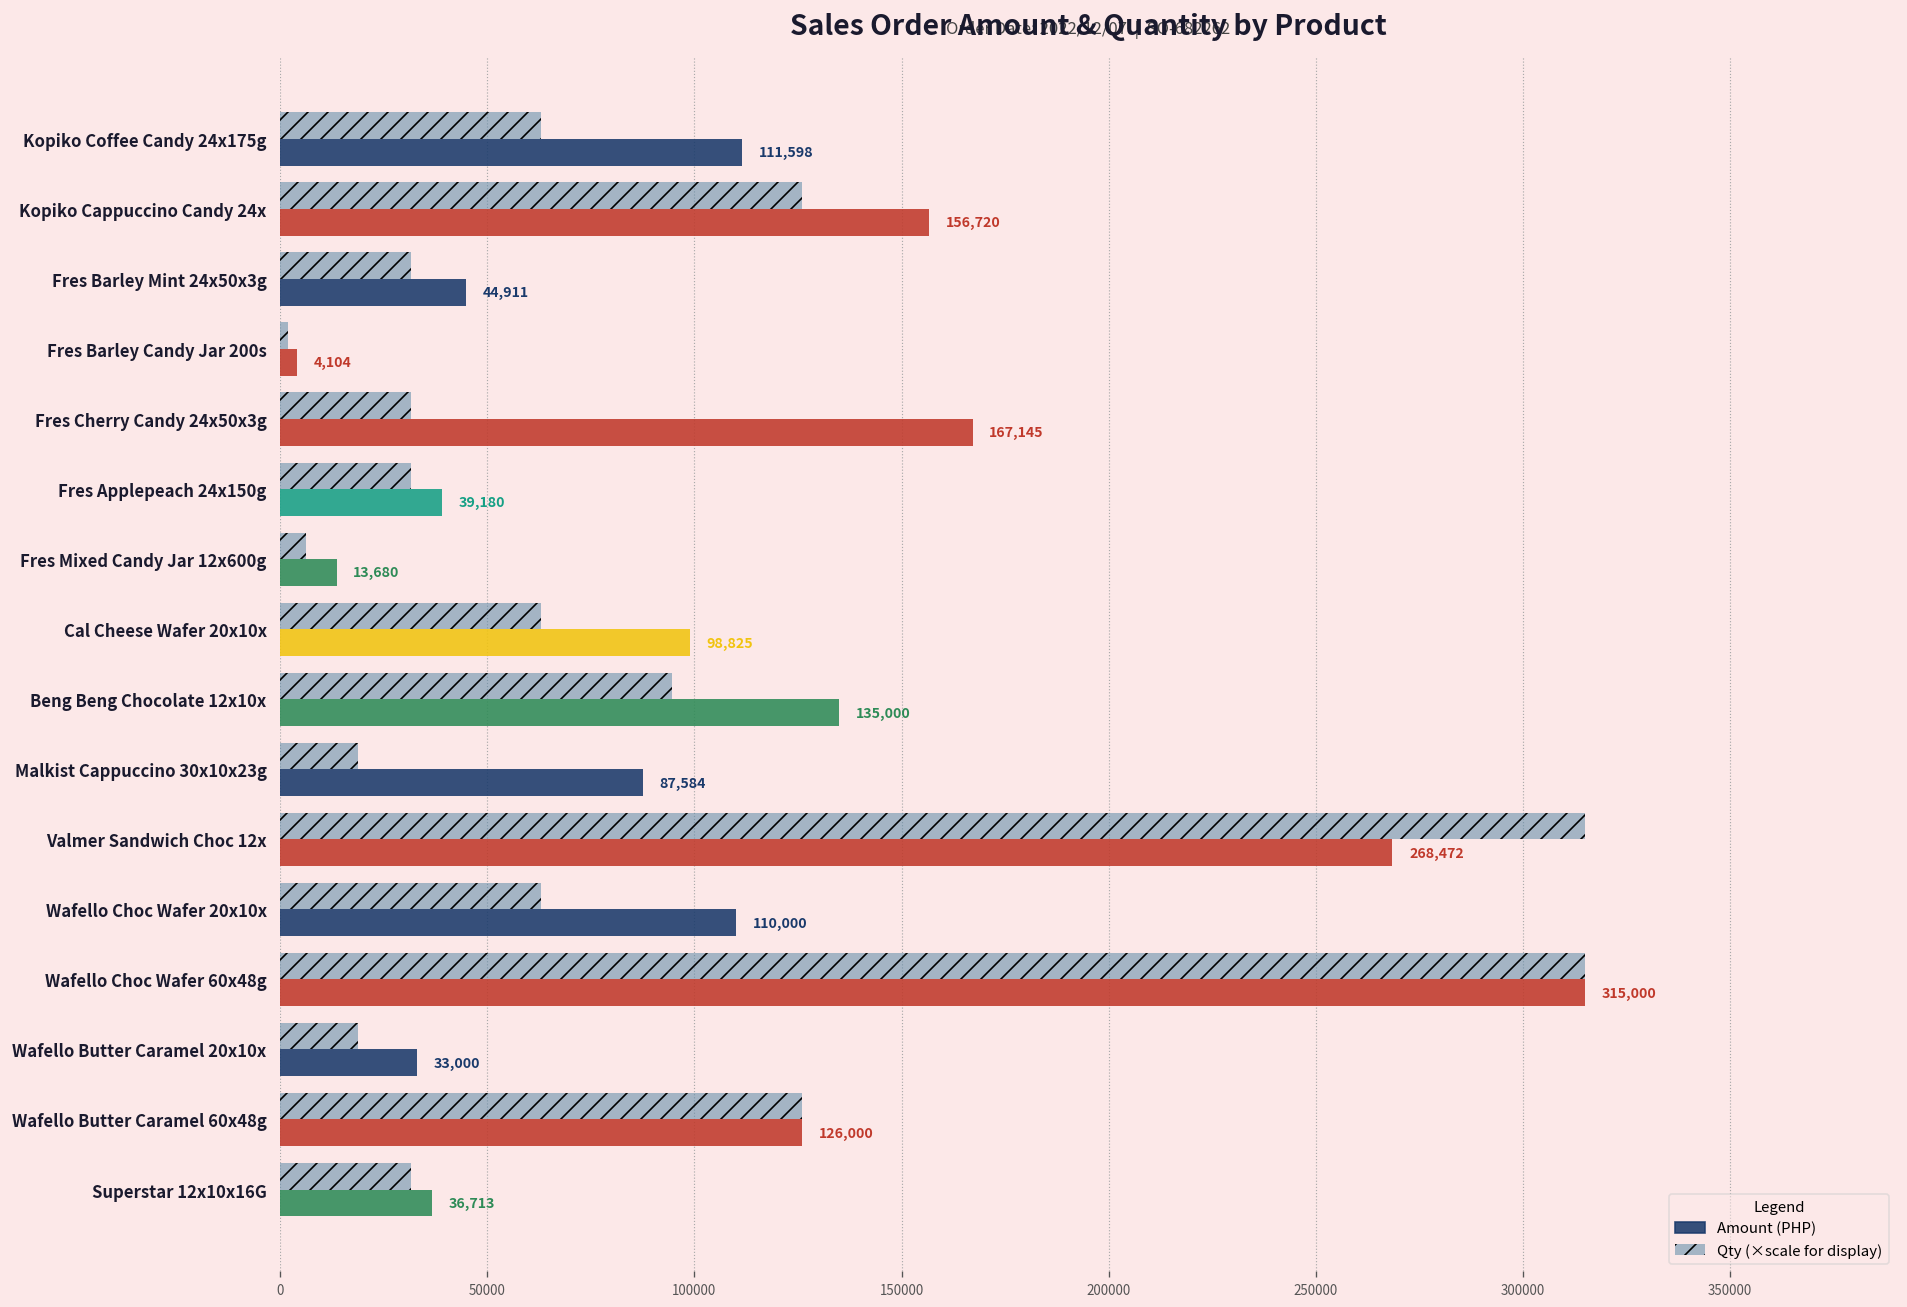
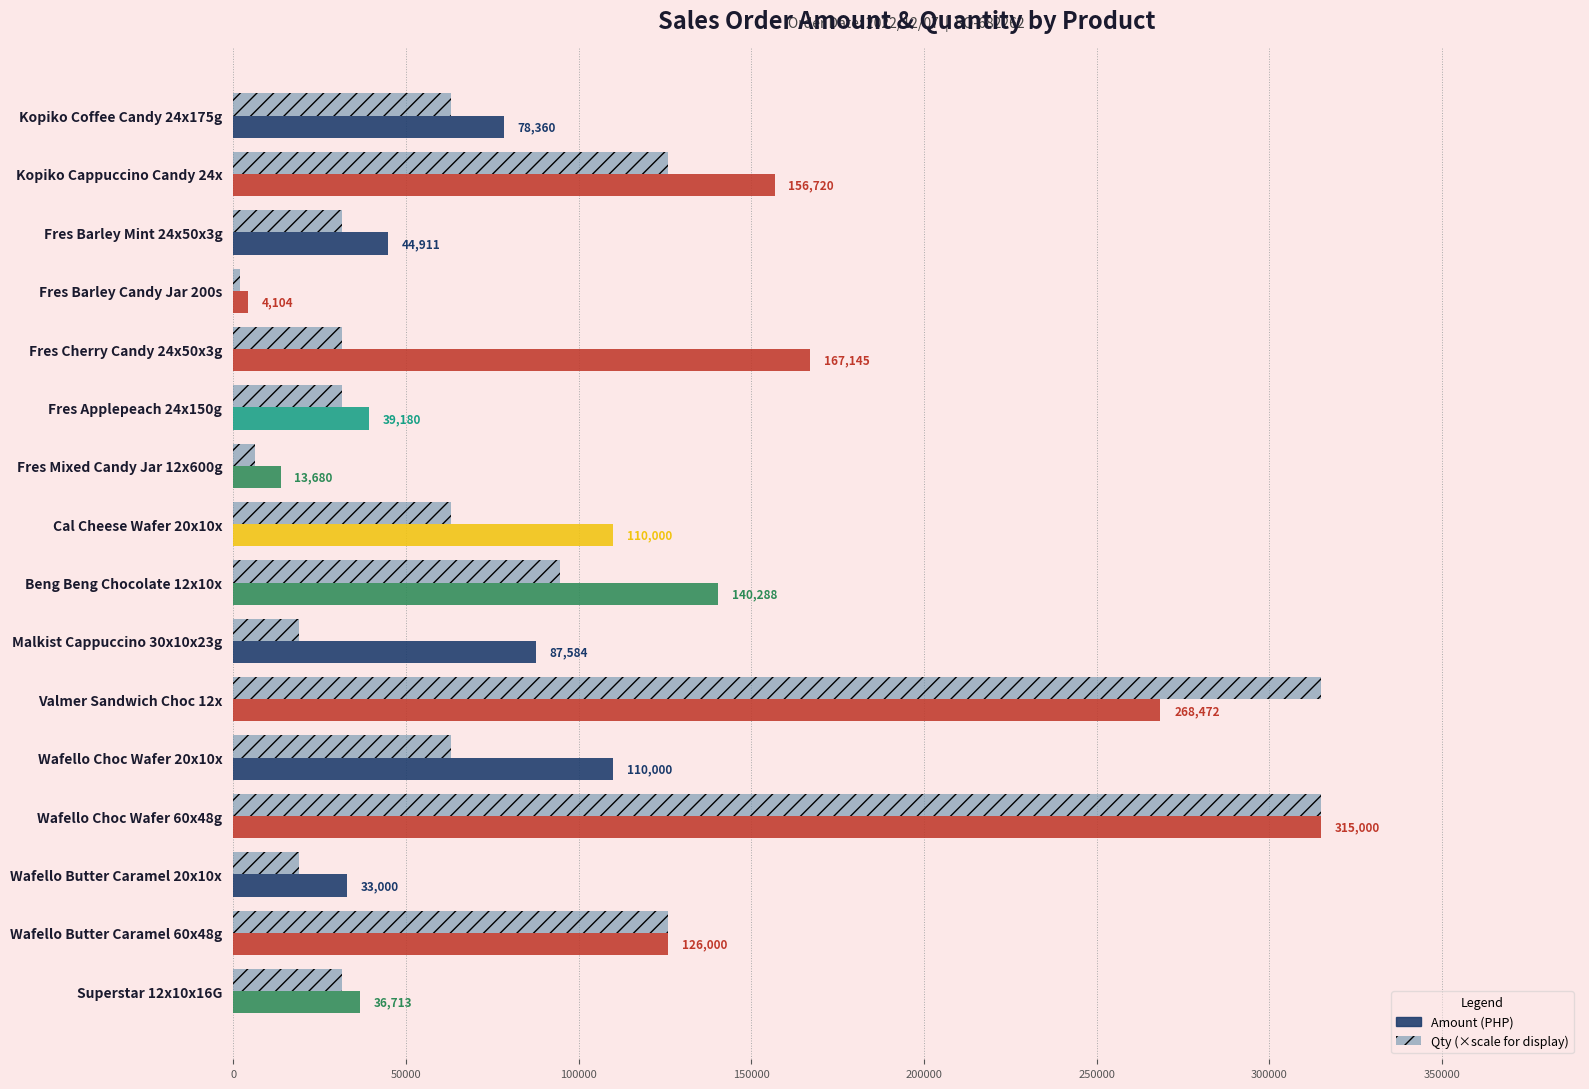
Amount (PHP), Kopiko Coffee Candy 24x175g: 111,598 -> 78,360
Amount (PHP), Cal Cheese Wafer 20x10x: 98,825 -> 110,000
Amount (PHP), Beng Beng Chocolate 12x10x: 135,000 -> 140,288
